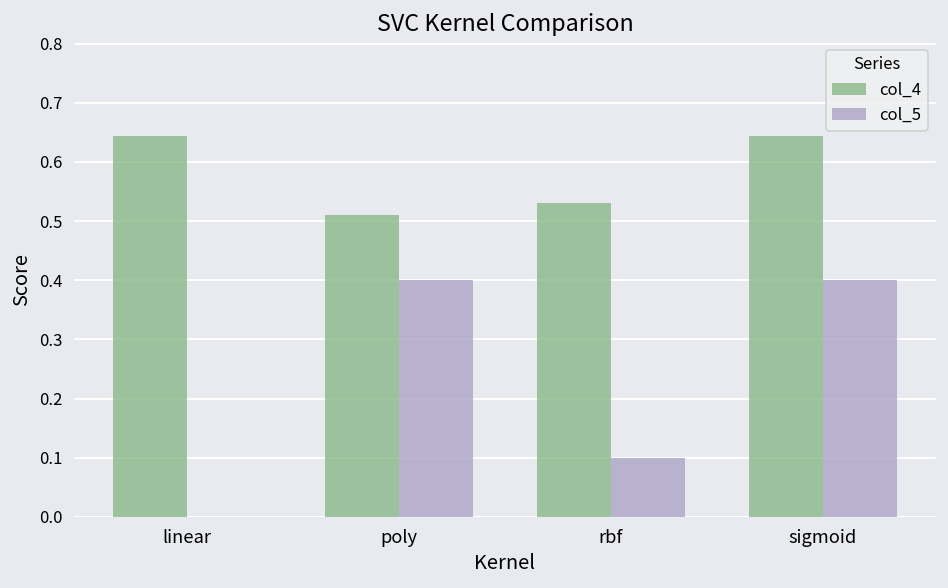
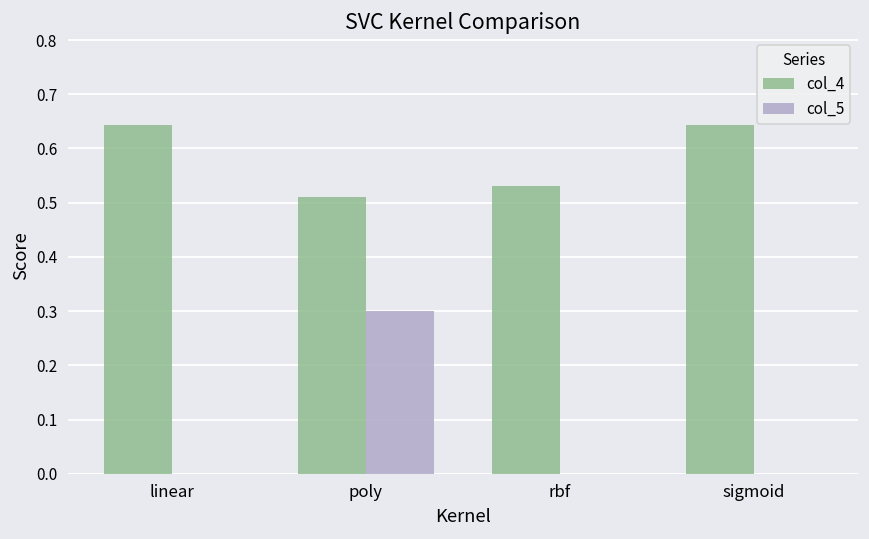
col_5, poly: 0.4 -> 0.3
col_5, rbf: 0.1 -> 0.0
col_5, sigmoid: 0.4 -> 0.0
